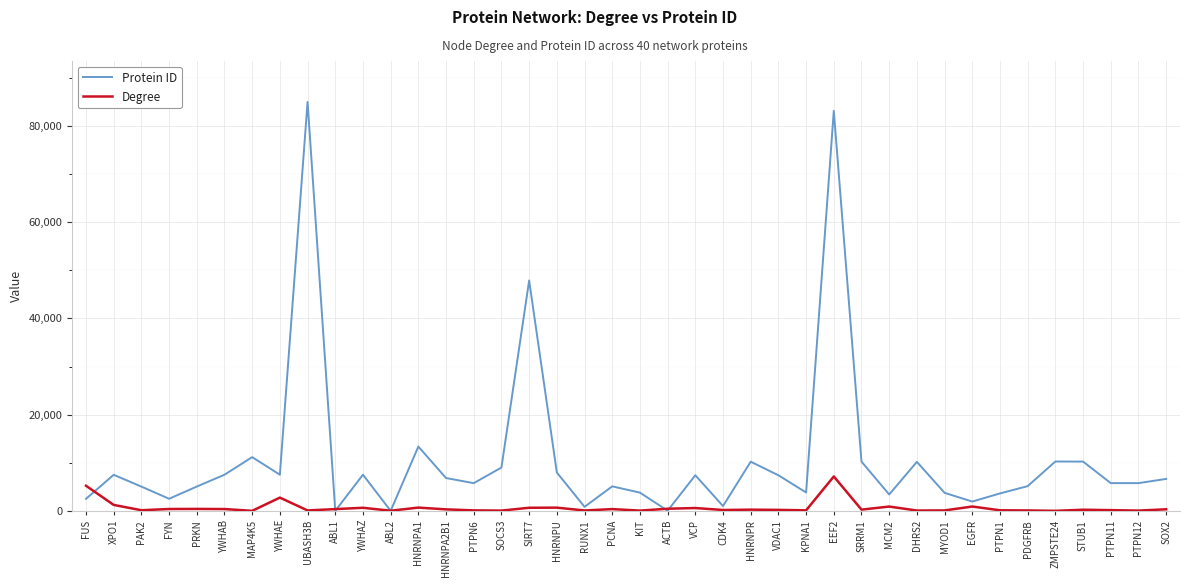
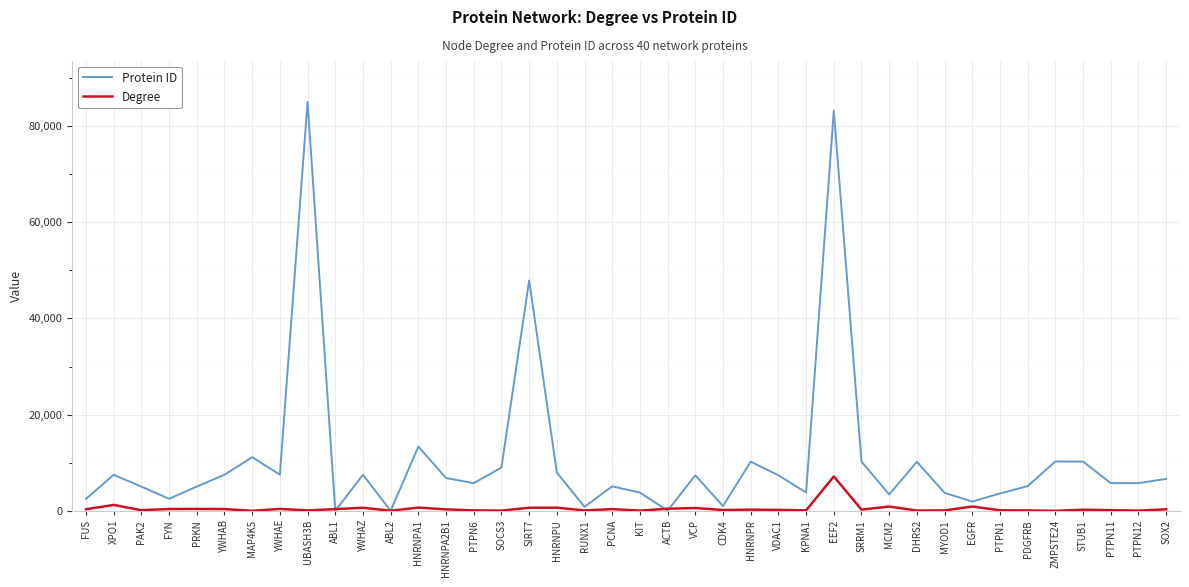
Degree, FUS: 5,000 -> 0
Degree, YWHAE: 3,000 -> 0
